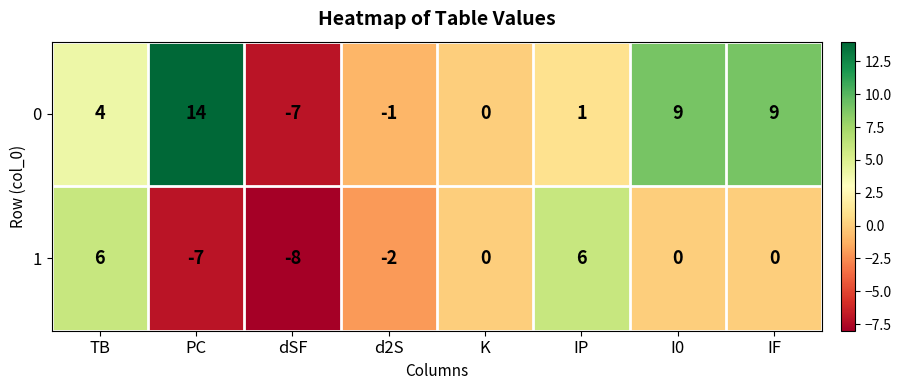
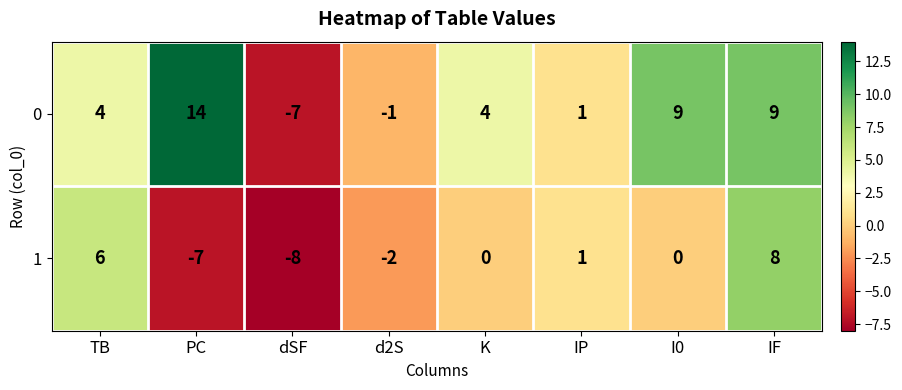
0, K: 0 -> 4
1, IP: 6 -> 1
1, IF: 0 -> 8
